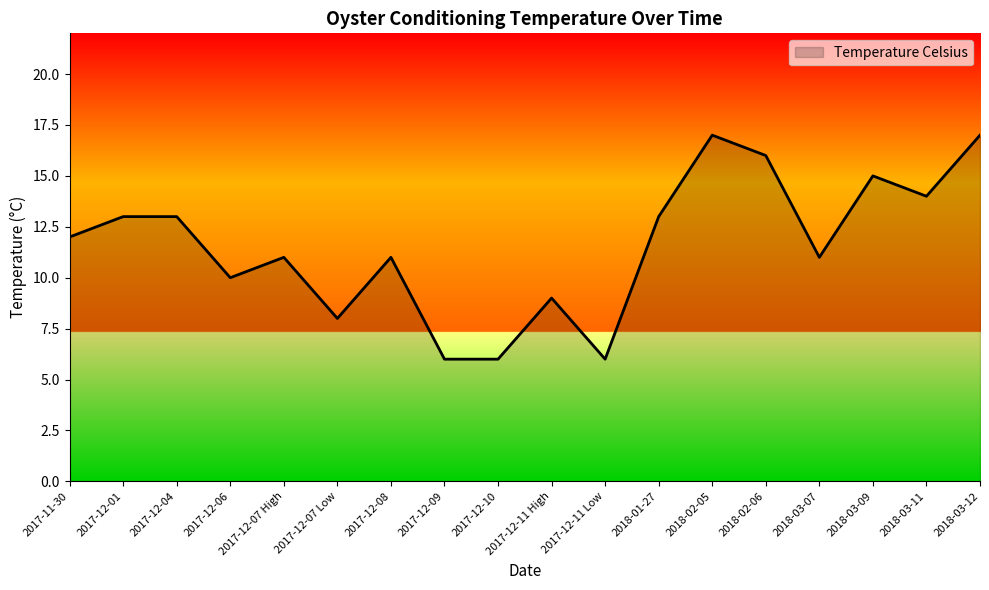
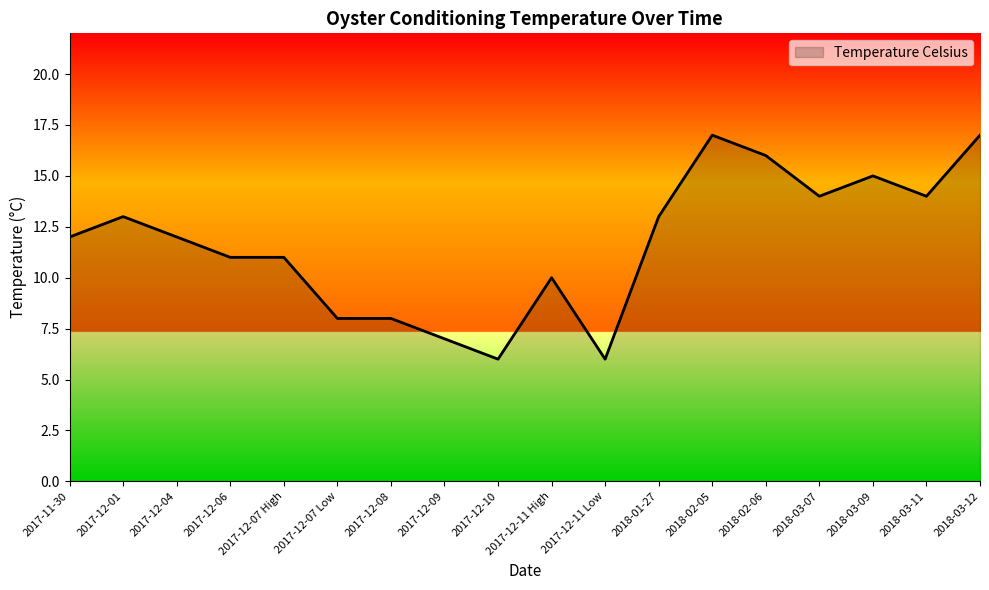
2017-12-04: 13 -> 12
2017-12-06: 10 -> 11
2017-12-08: 11 -> 8
2017-12-09: 6 -> 7
2017-12-11 High: 9 -> 10
2018-03-07: 11 -> 14
